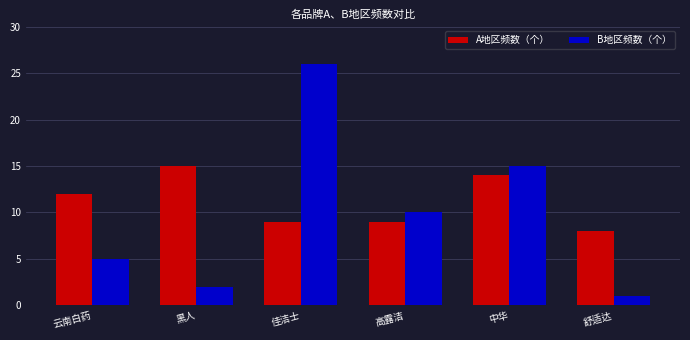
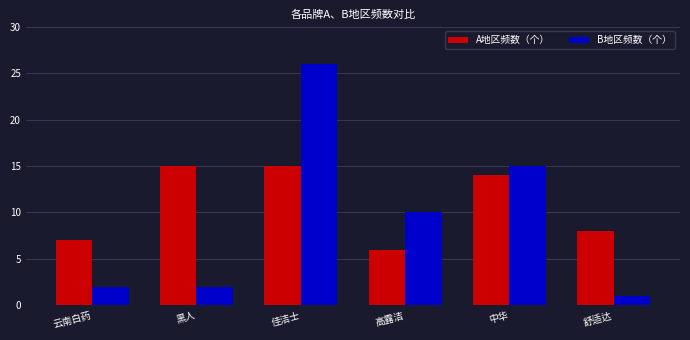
A地区频数（个）, 云南白药: 12 -> 7
B地区频数（个）, 云南白药: 5 -> 2
A地区频数（个）, 佳洁士: 9 -> 15
A地区频数（个）, 高露洁: 9 -> 6
